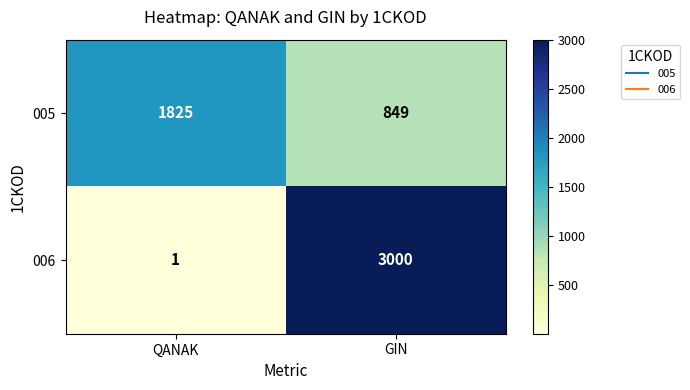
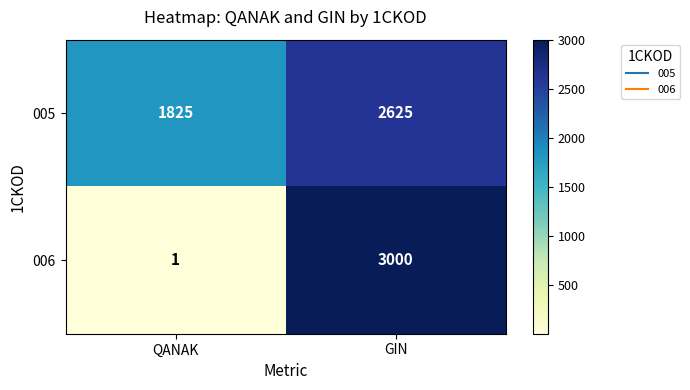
005, GIN: 849 -> 2625
